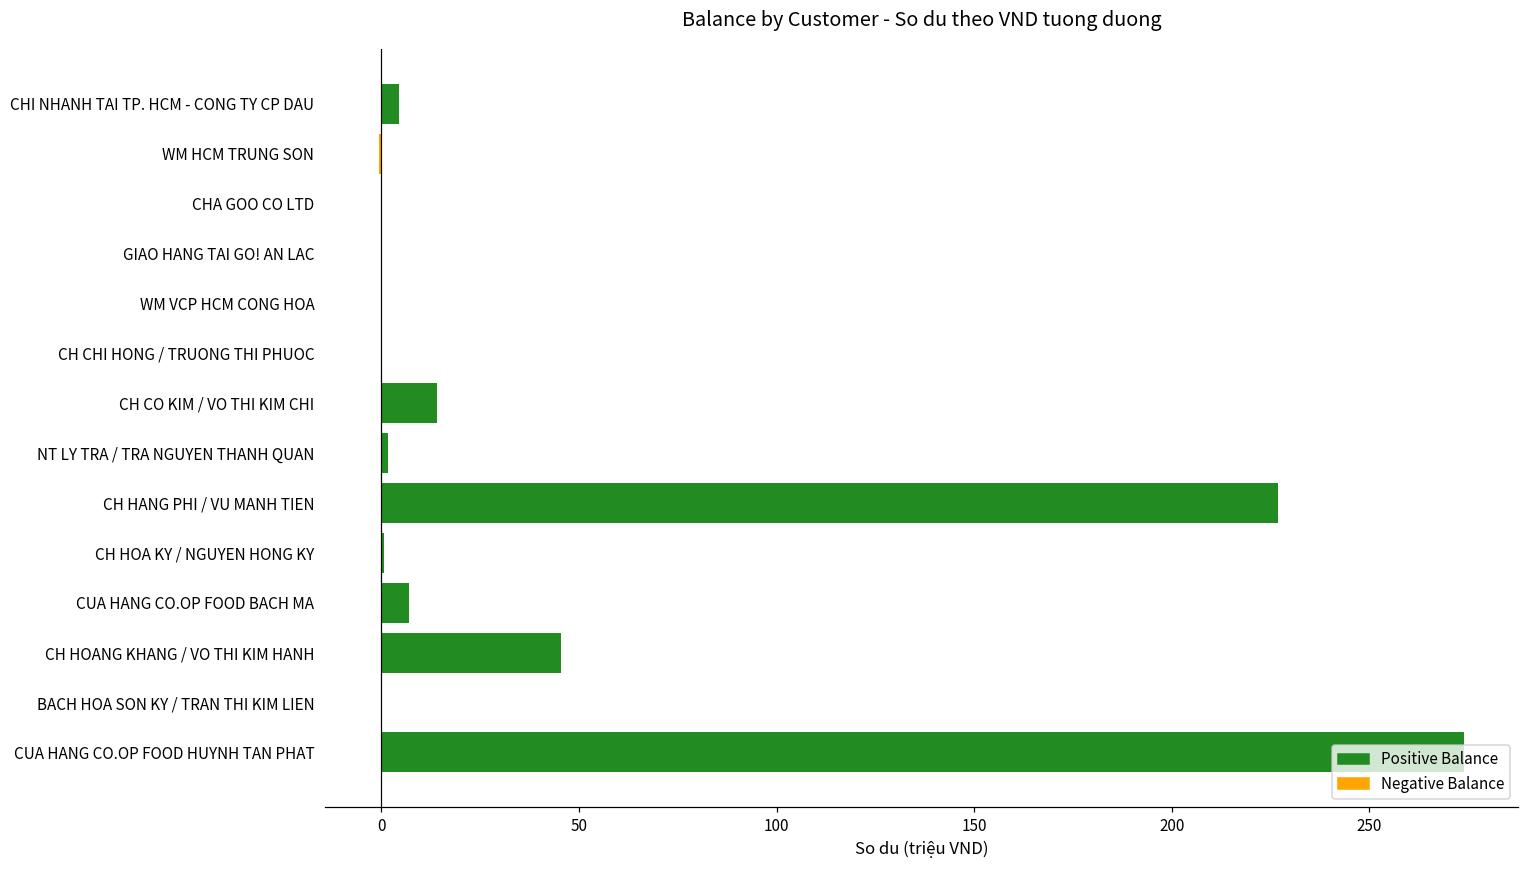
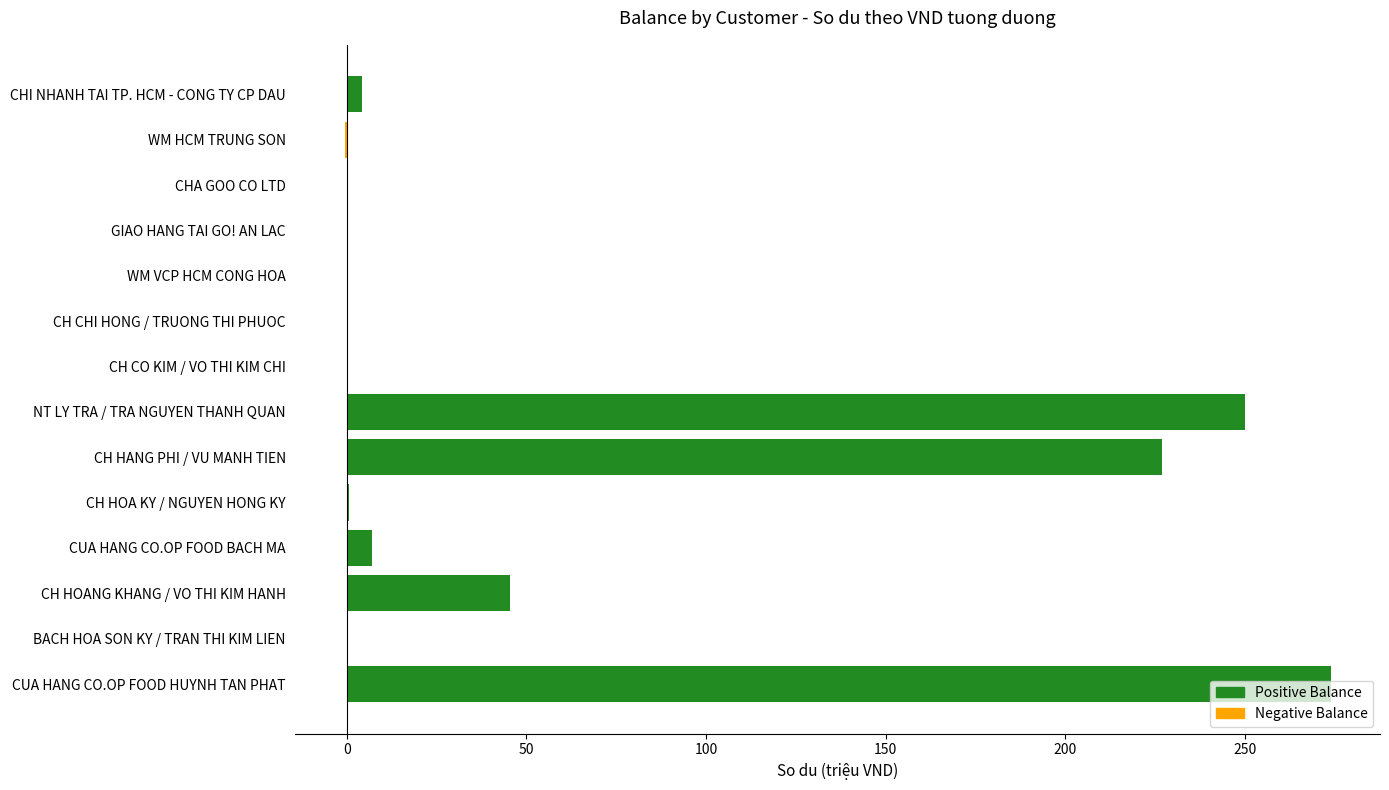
CH CO KIM / VO THI KIM CHI: 14 -> 0
NT LY TRA / TRA NGUYEN THANH QUAN: 2 -> 250
